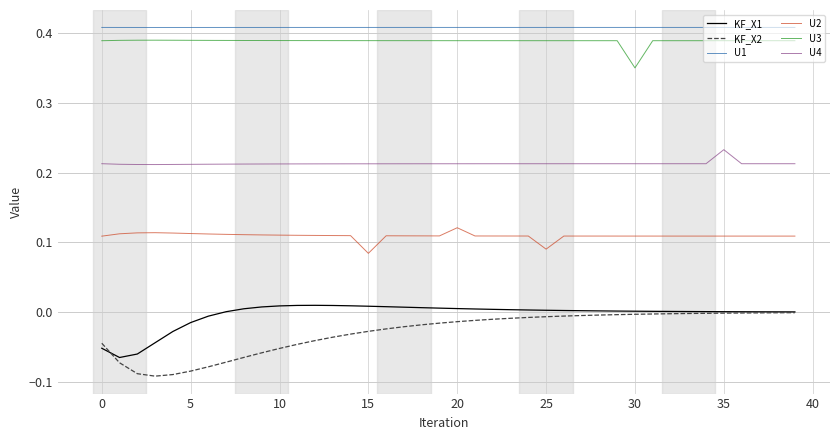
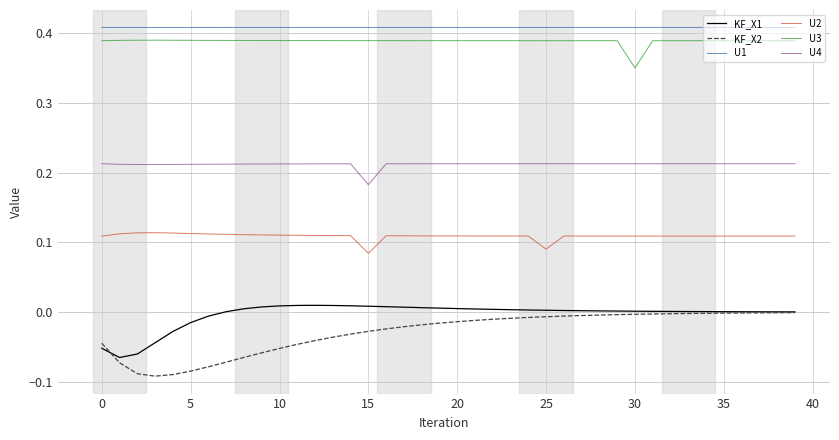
U4, 15: 0.21 -> 0.18
U2, 20: 0.12 -> 0.11
U4, 35: 0.23 -> 0.21
